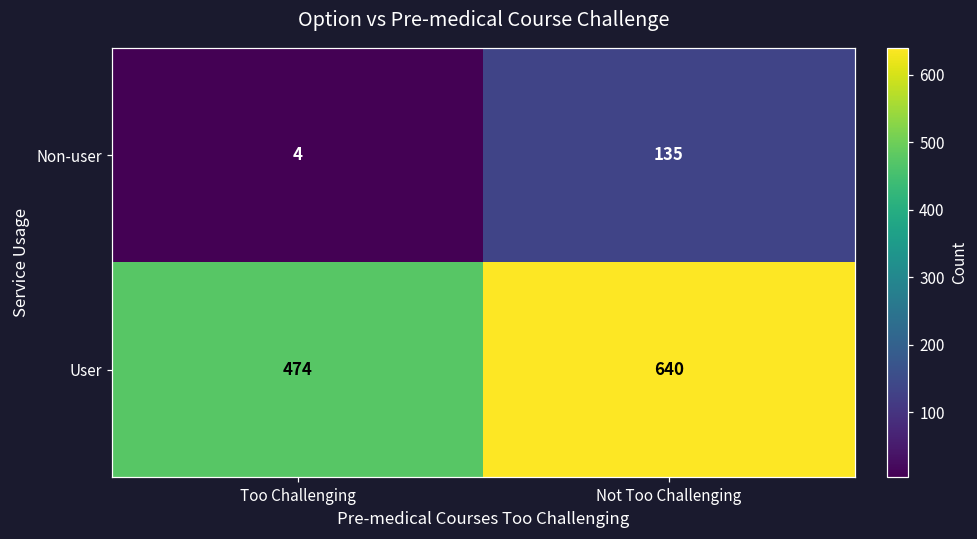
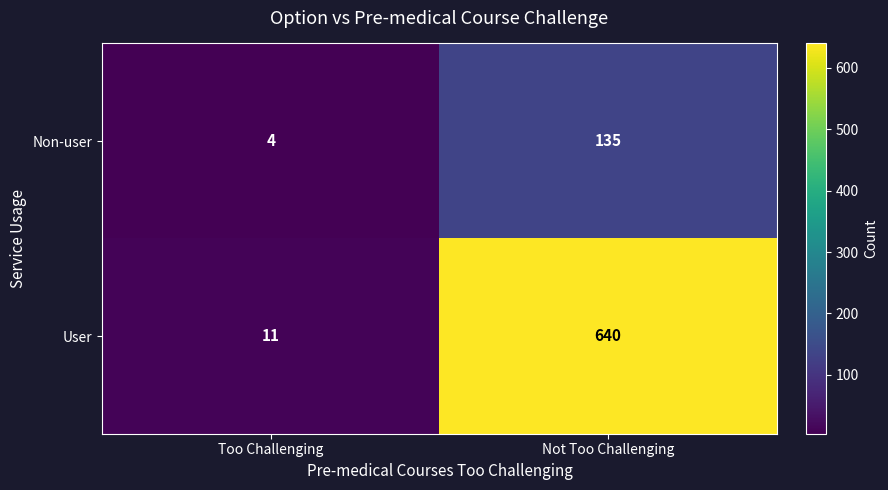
User, Too Challenging: 474 -> 11
